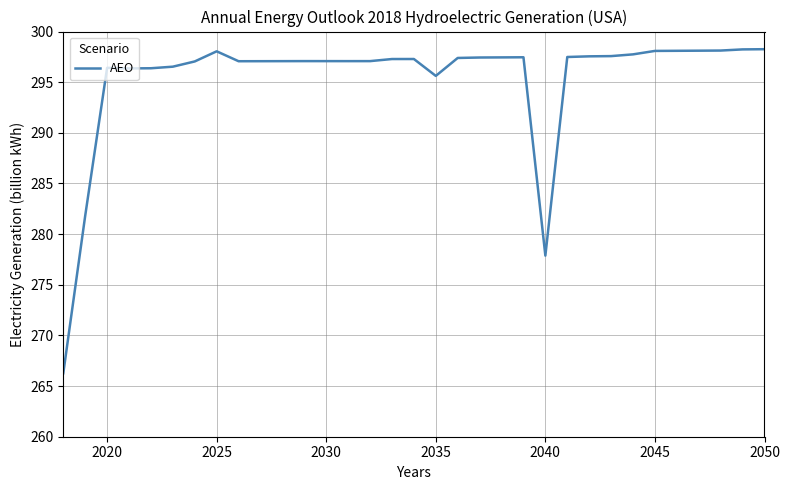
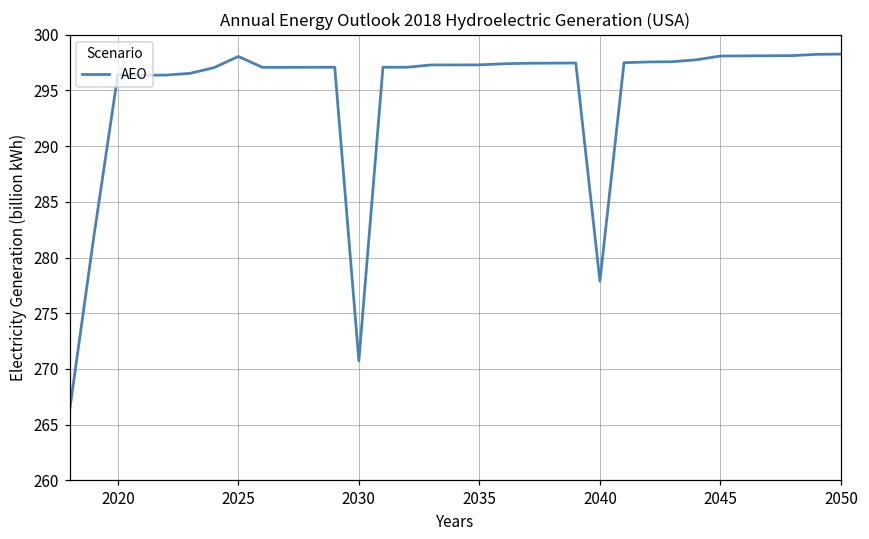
2030: 297.1 -> 270.7
2035: 295.6 -> 297.3
